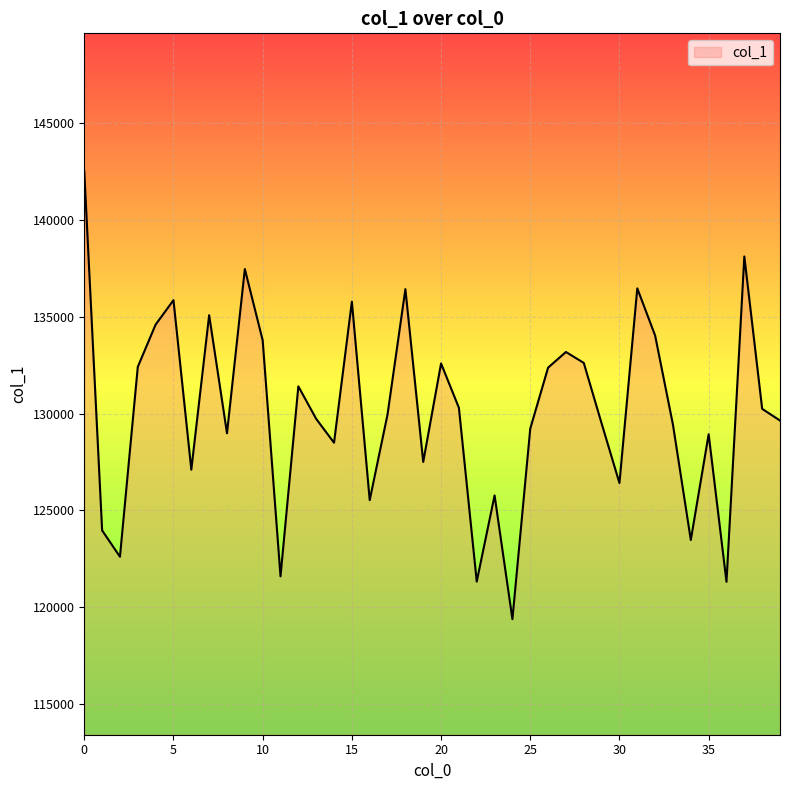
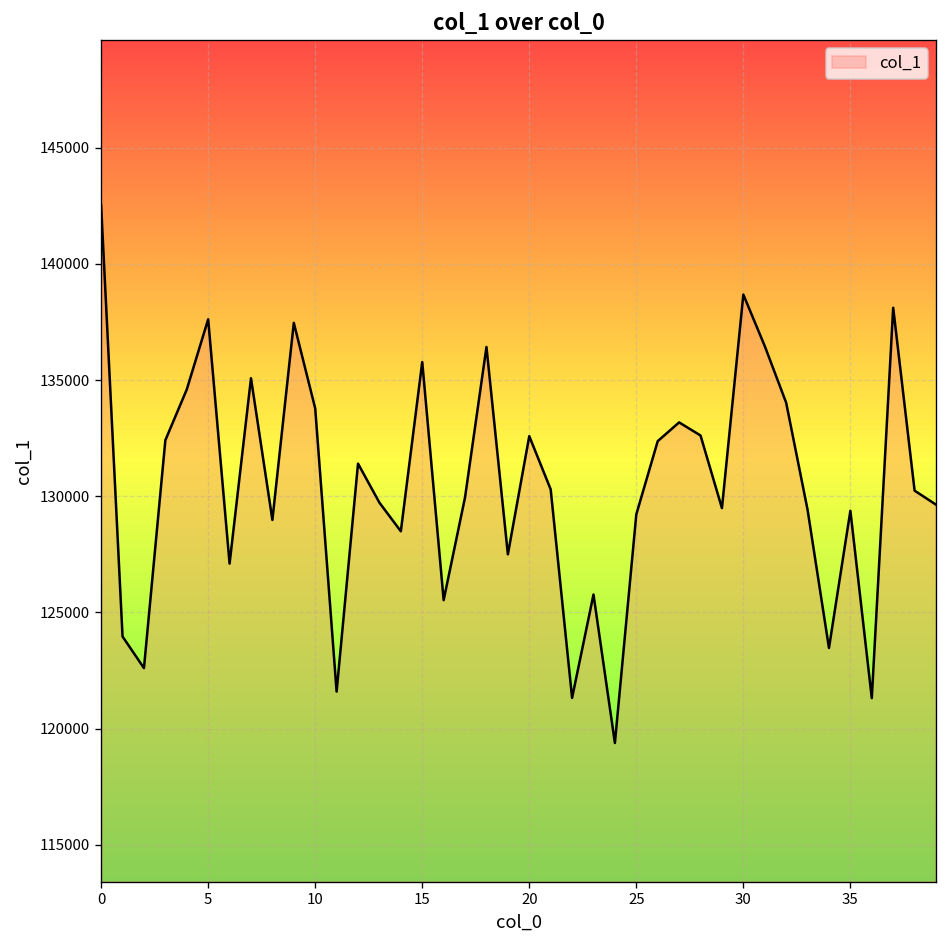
5: 135900 -> 137600
30: 126400 -> 138700
35: 128900 -> 129400
